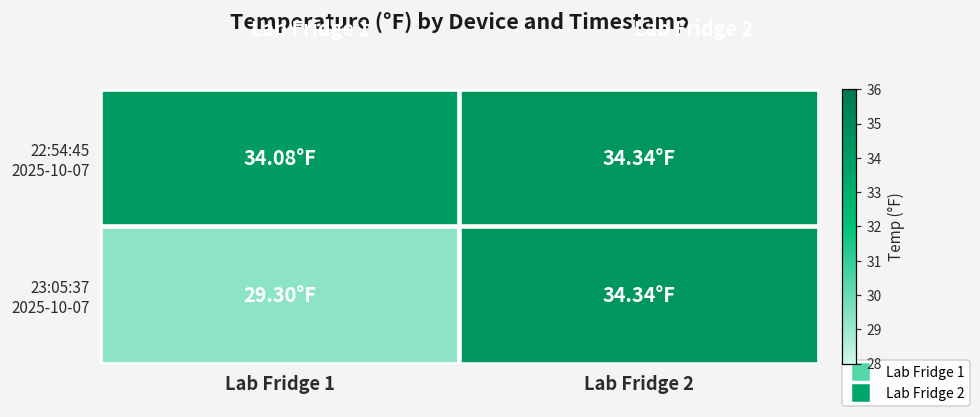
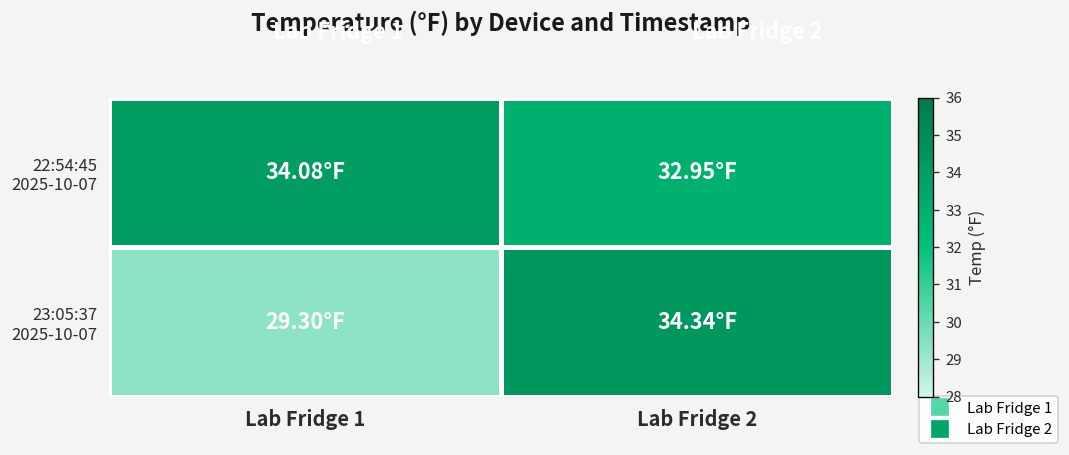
22:54:45 2025-10-07, Lab Fridge 2: 34.34°F -> 32.95°F
